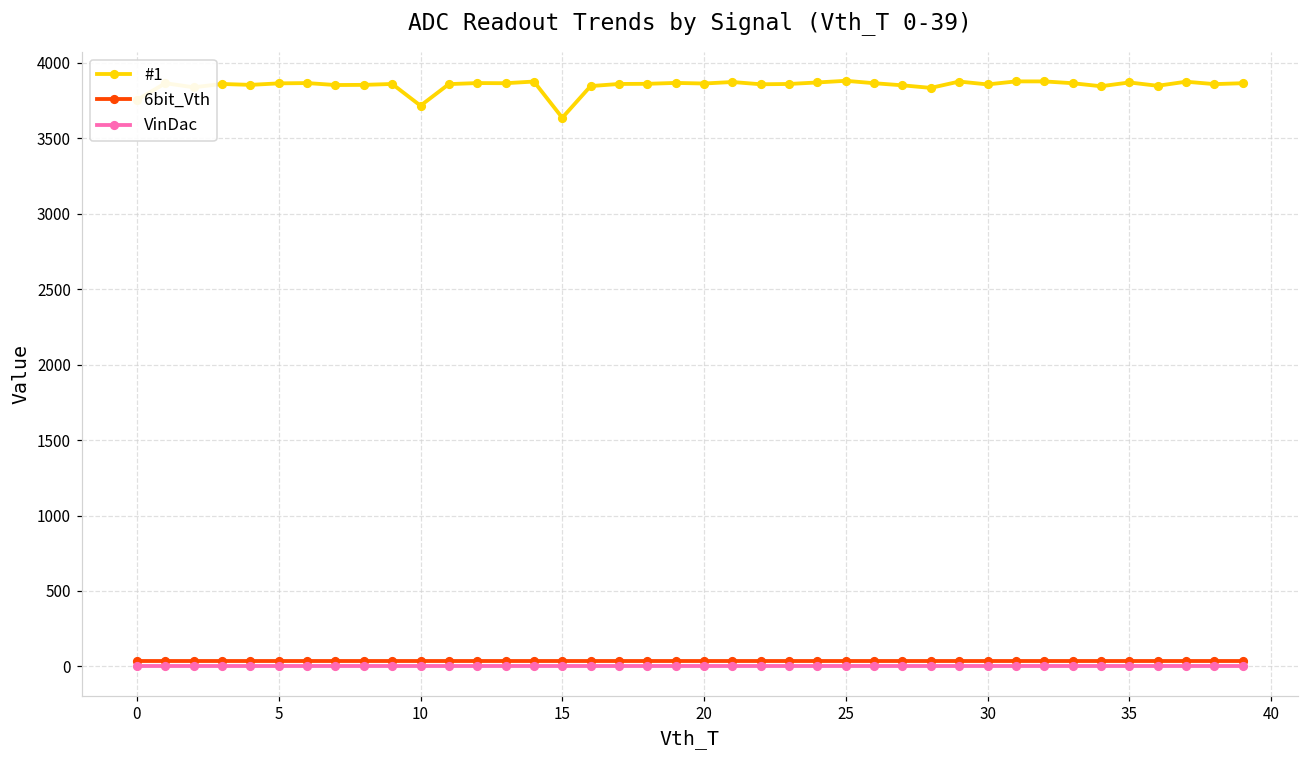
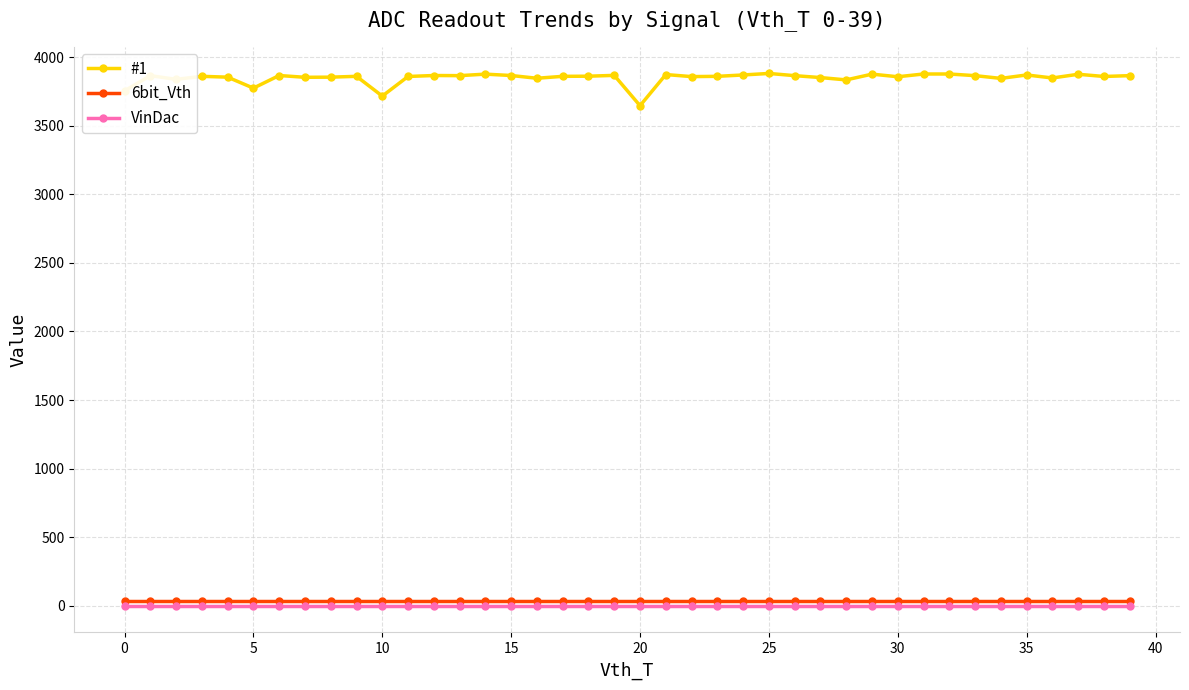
#1, 5: 3860 -> 3770
#1, 15: 3640 -> 3870
#1, 20: 3860 -> 3650
